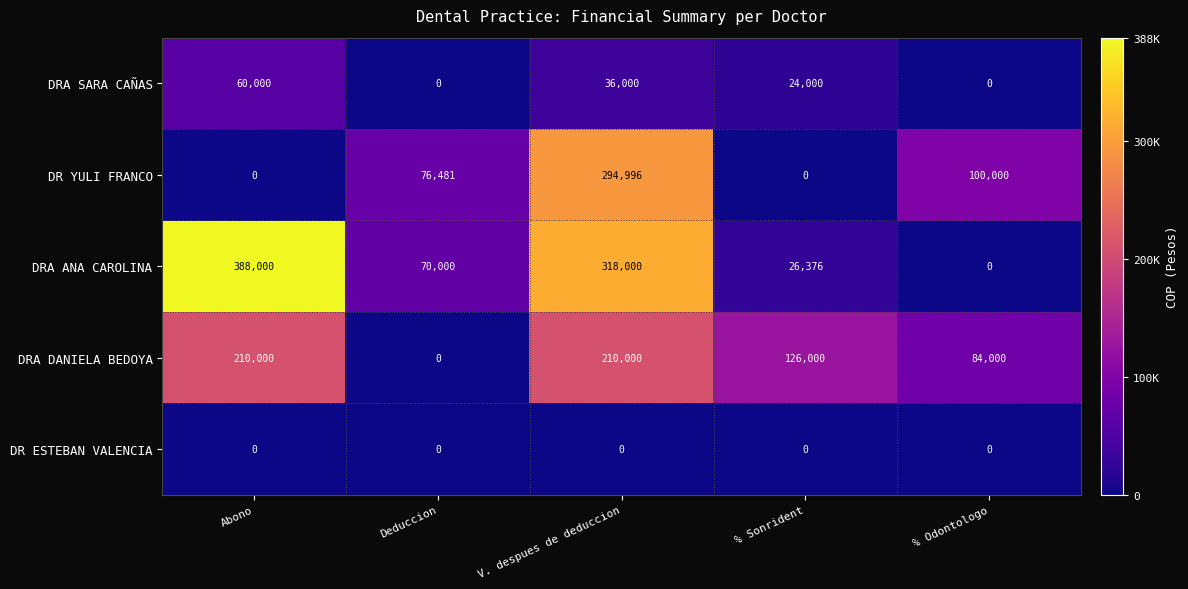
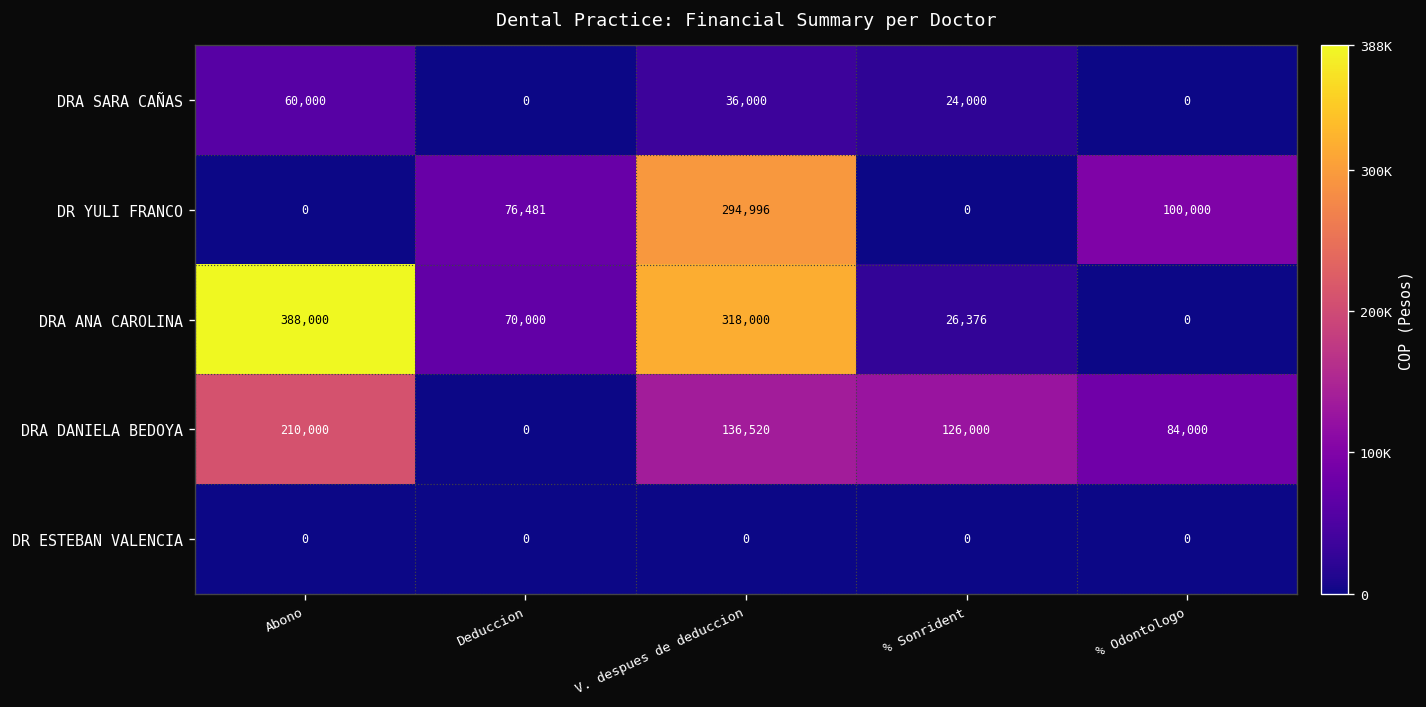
DRA DANIELA BEDOYA, V. despues de deduccion: 210,000 -> 136,520
